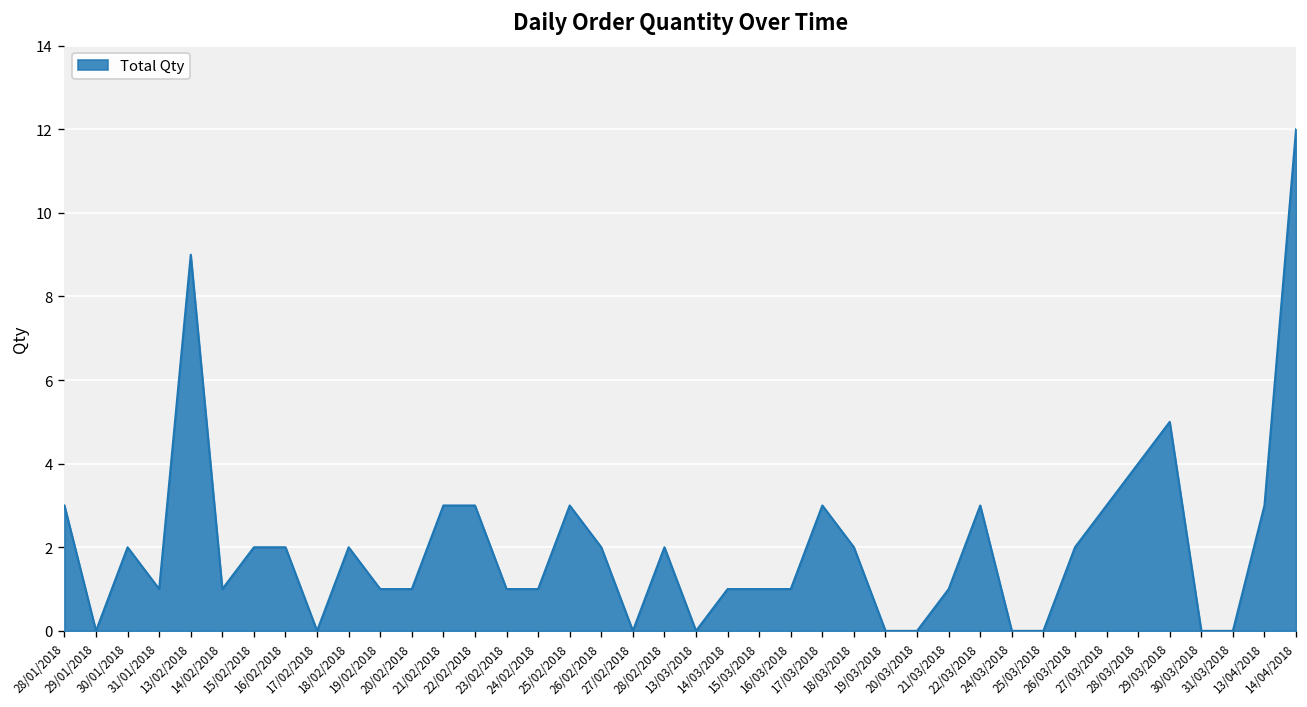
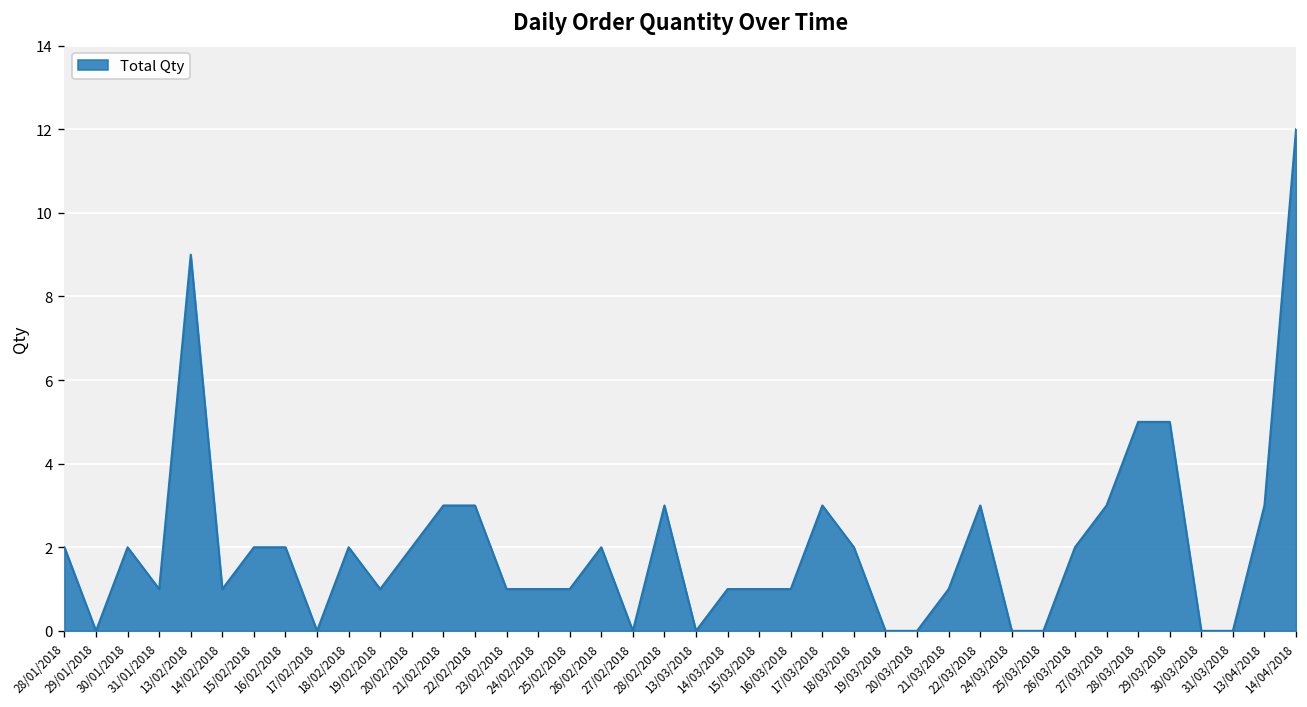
28/01/2018: 3 -> 2
20/02/2018: 1 -> 2
25/02/2018: 3 -> 1
28/02/2018: 2 -> 3
28/03/2018: 4 -> 5
